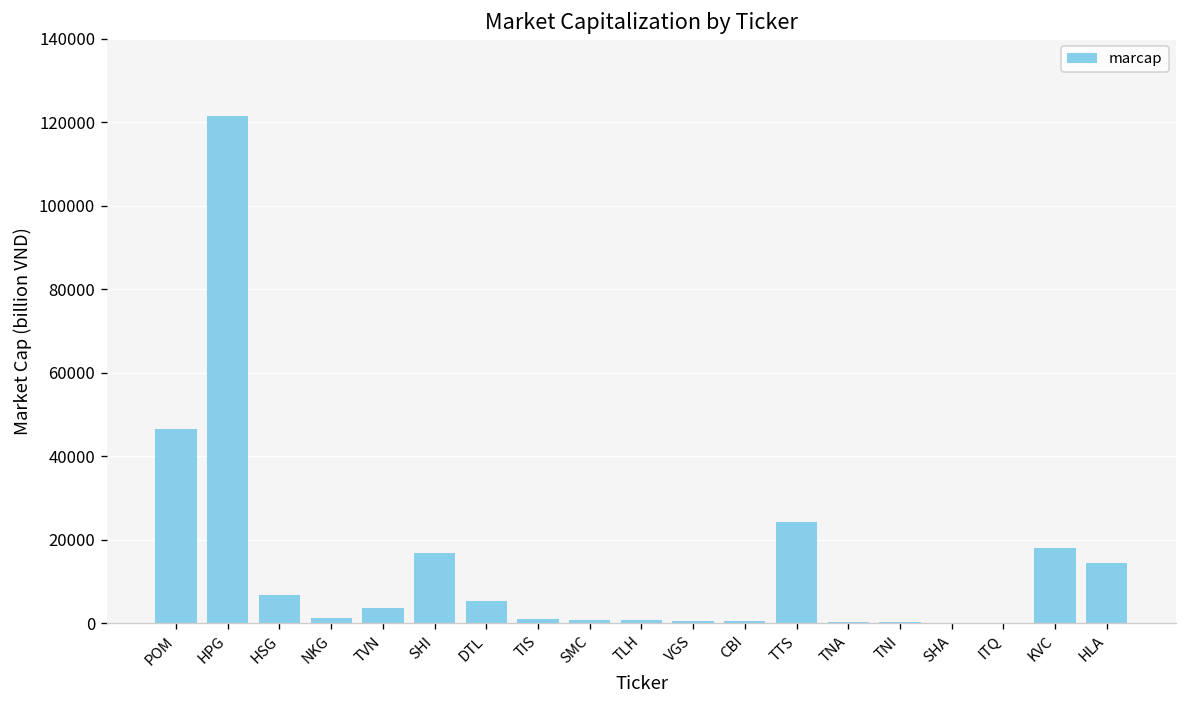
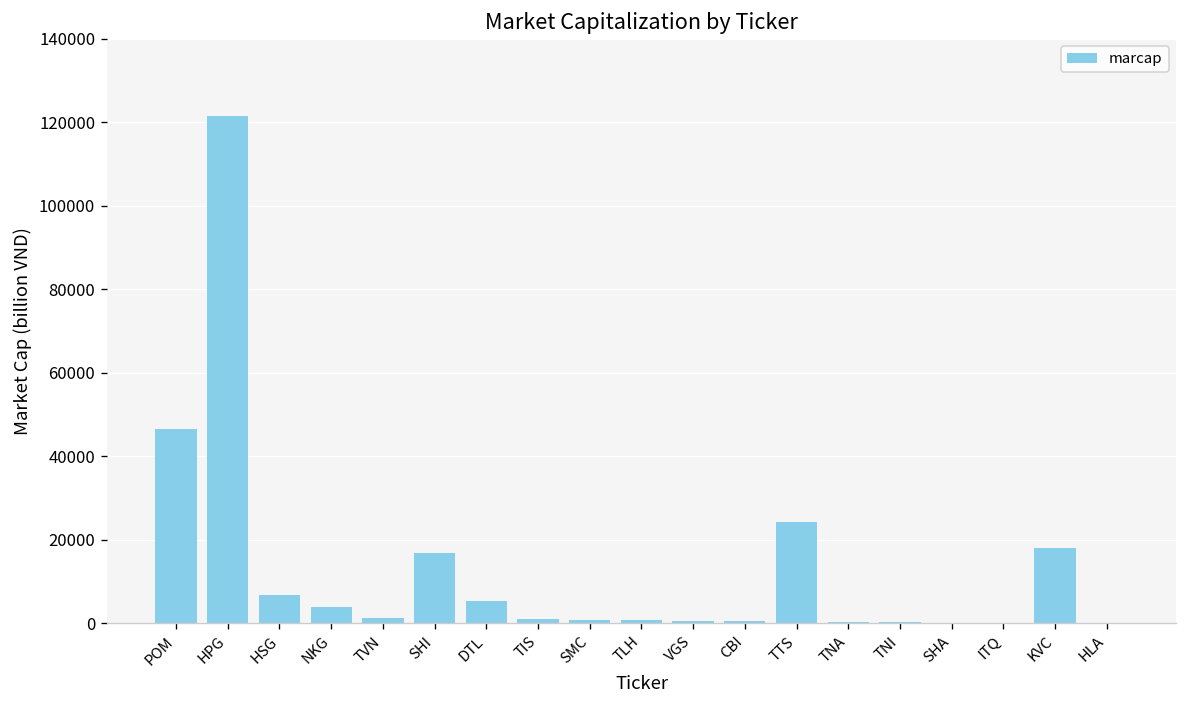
NKG: 1000 -> 4000
TVN: 4000 -> 1000
HLA: 14000 -> 0
